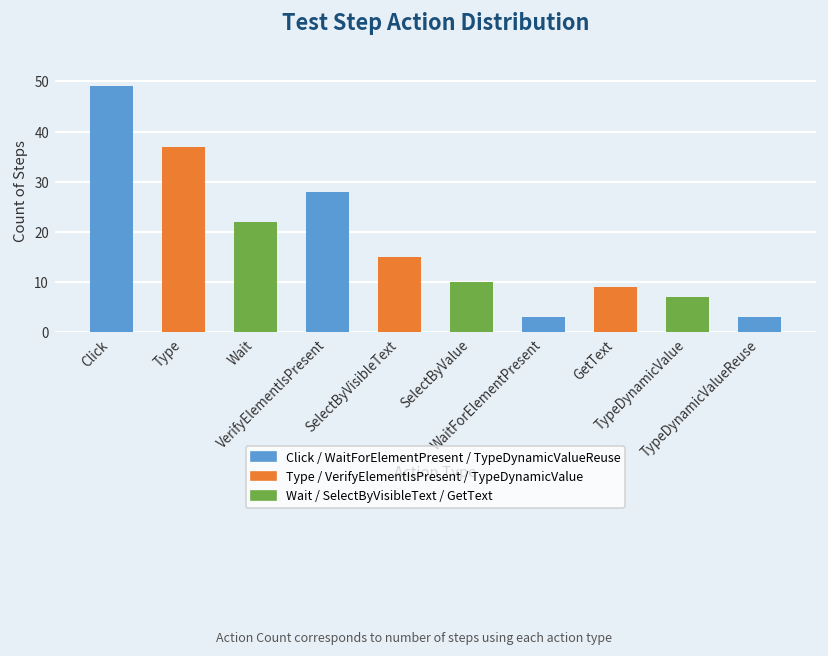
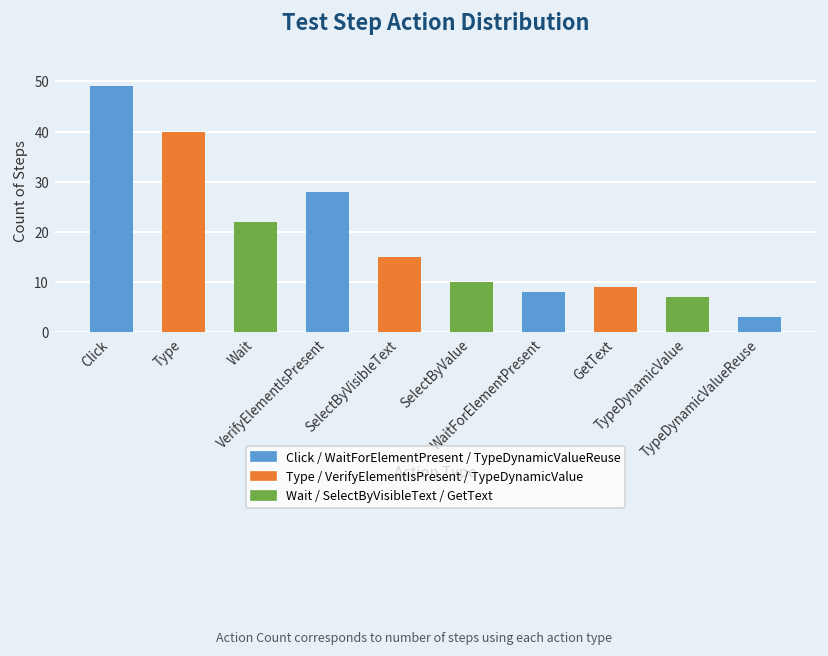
Type: 37 -> 40
WaitForElementPresent: 3 -> 8
